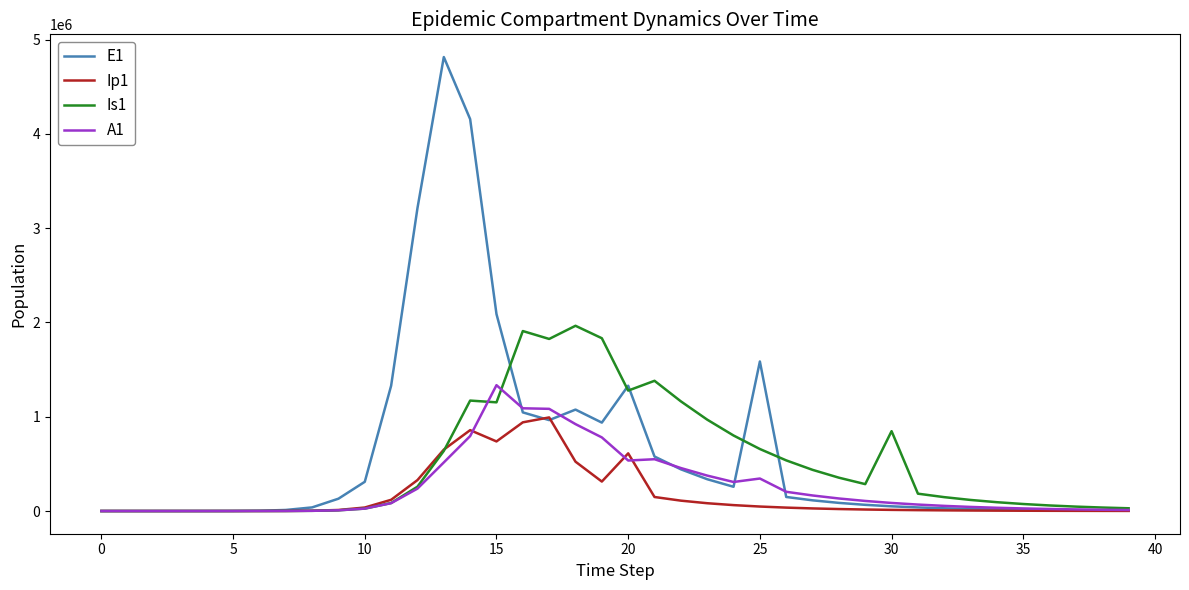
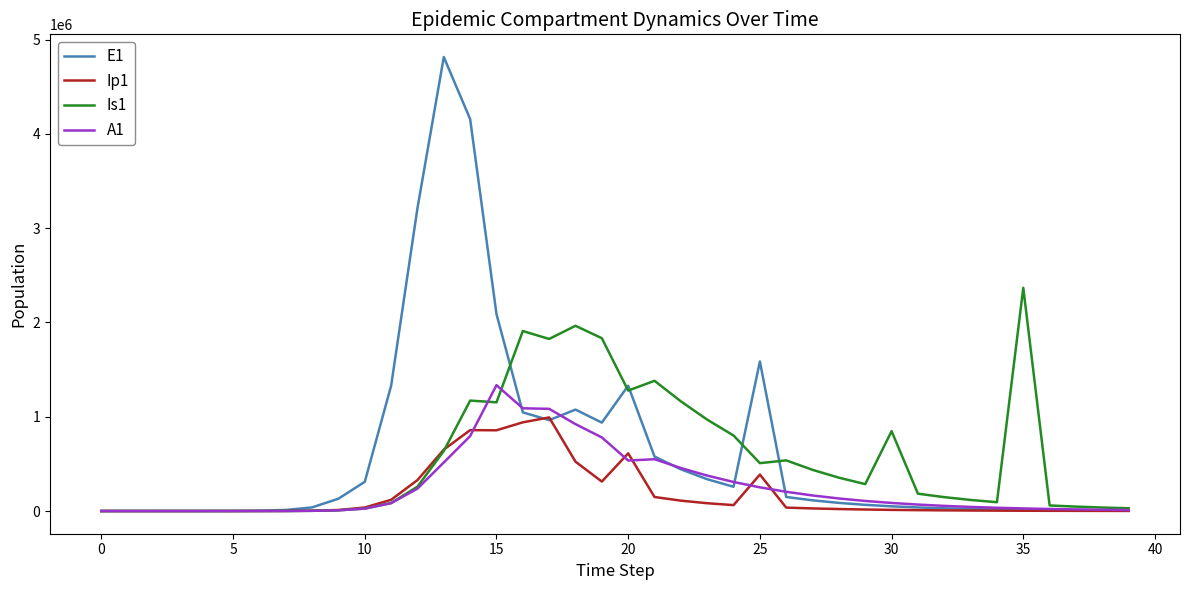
Ip1, 15: 700000 -> 900000
Ip1, 25: 0 -> 400000
Is1, 25: 700000 -> 500000
A1, 25: 340000 -> 250000
Is1, 35: 100000 -> 2400000
